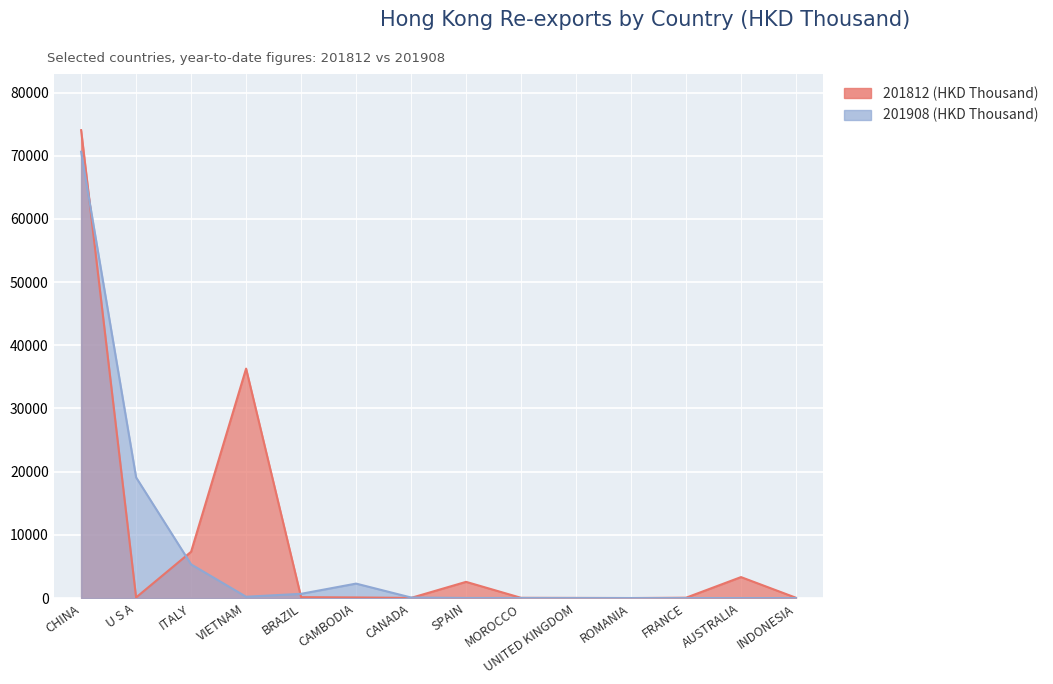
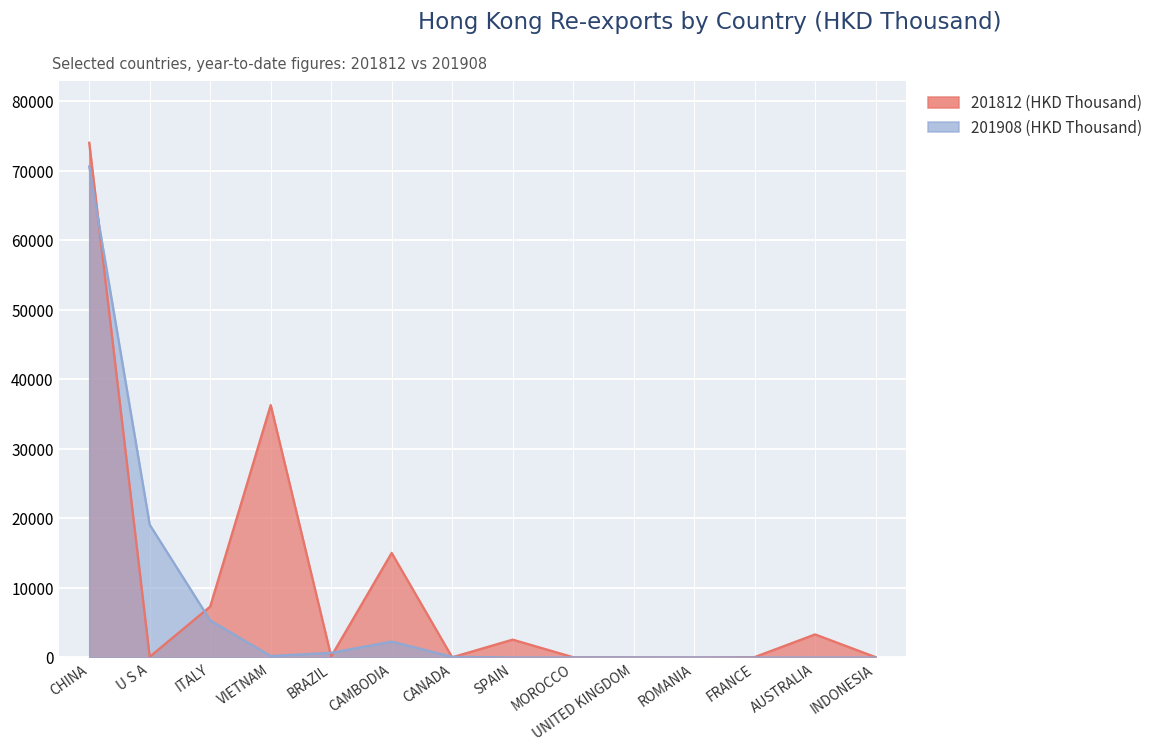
201812 (HKD Thousand), CAMBODIA: 0 -> 15000
